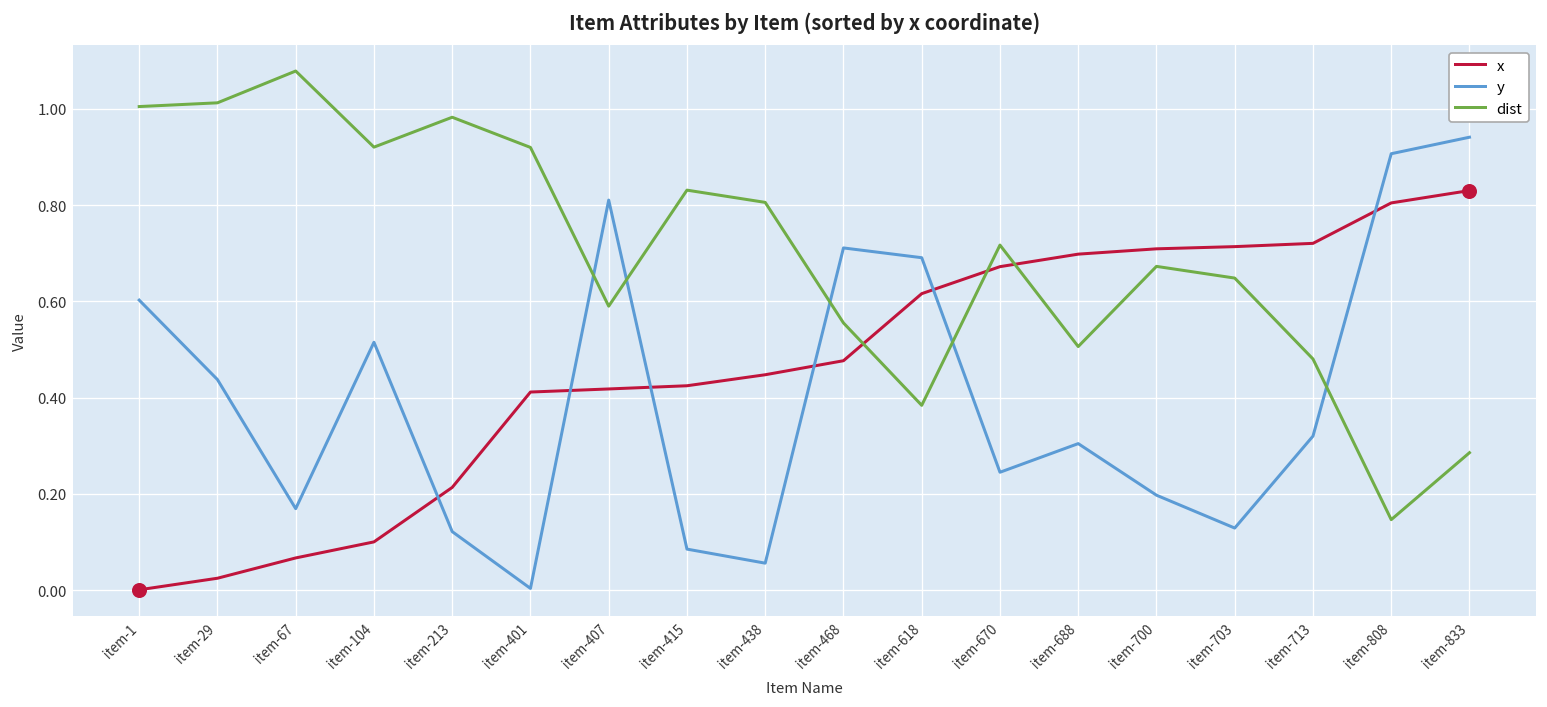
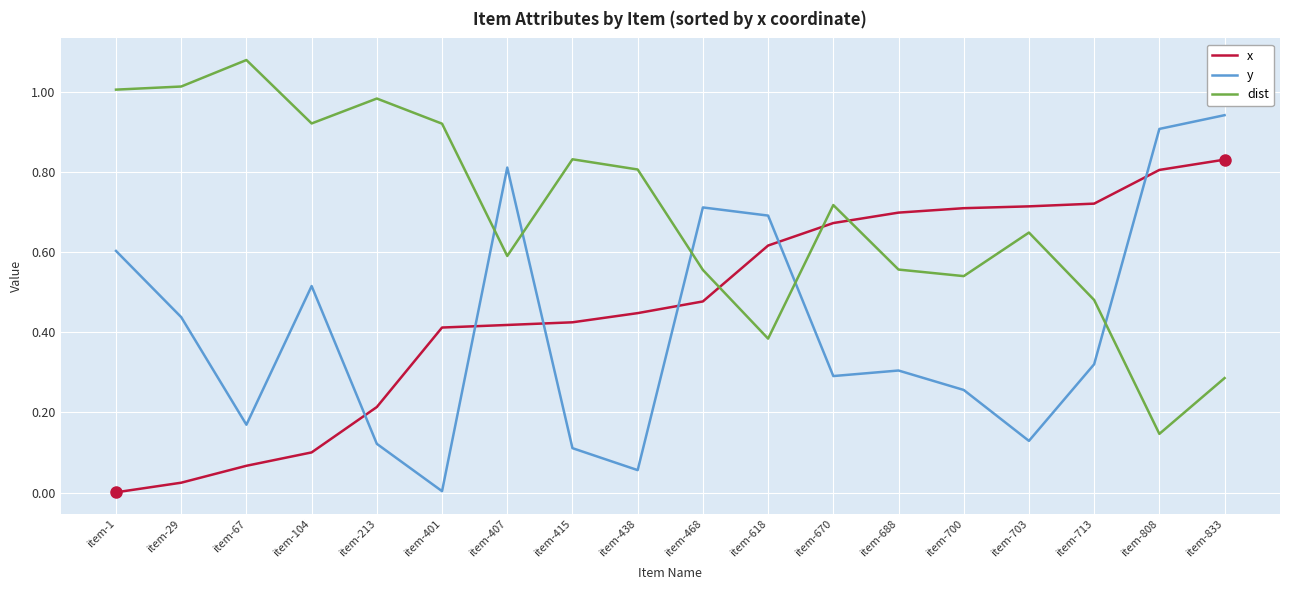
y, item-415: 0.09 -> 0.11
y, item-670: 0.25 -> 0.29
dist, item-688: 0.51 -> 0.56
y, item-700: 0.20 -> 0.26
dist, item-700: 0.67 -> 0.54
